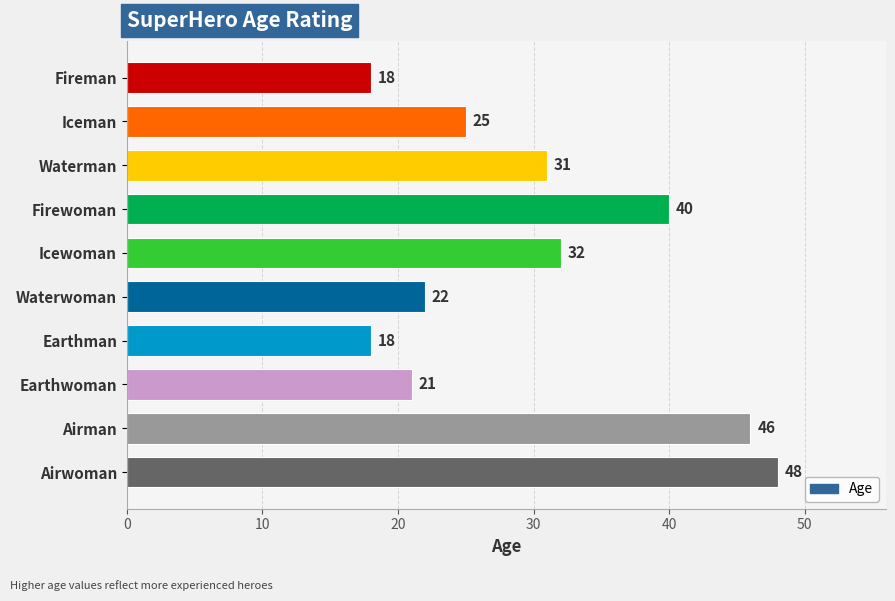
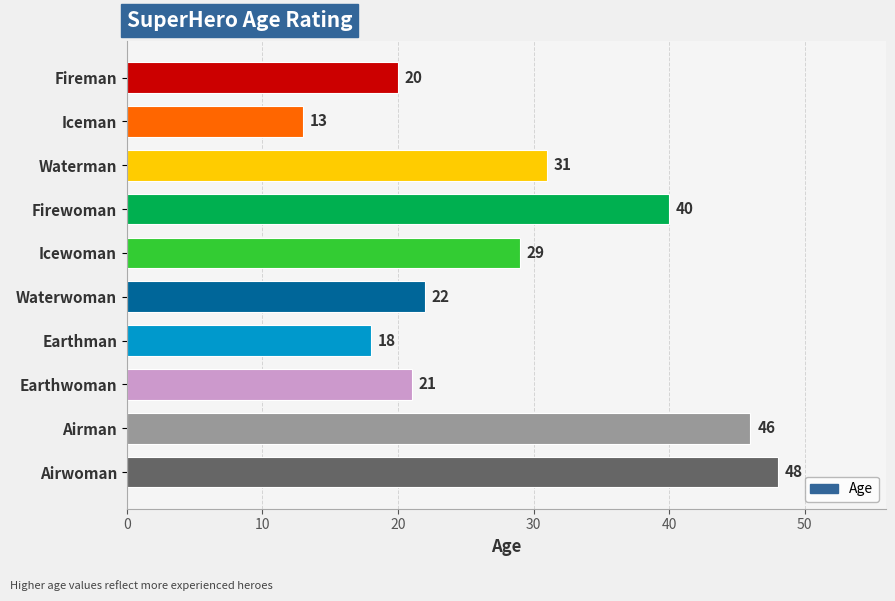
Fireman: 18 -> 20
Iceman: 25 -> 13
Icewoman: 32 -> 29
